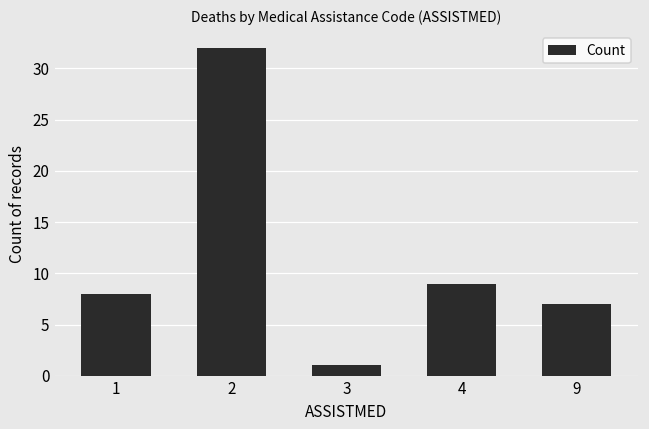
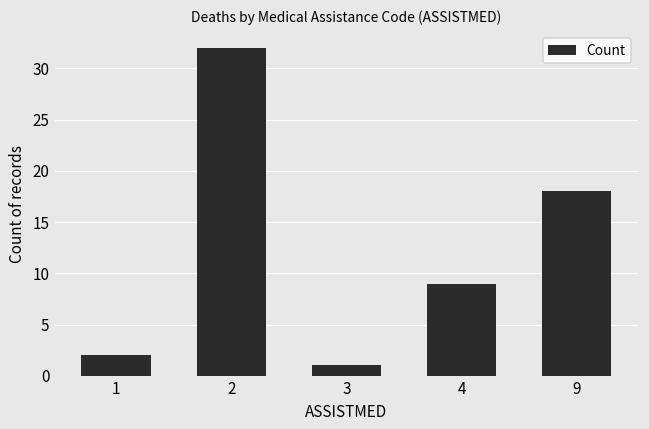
1: 8 -> 2
9: 7 -> 18
